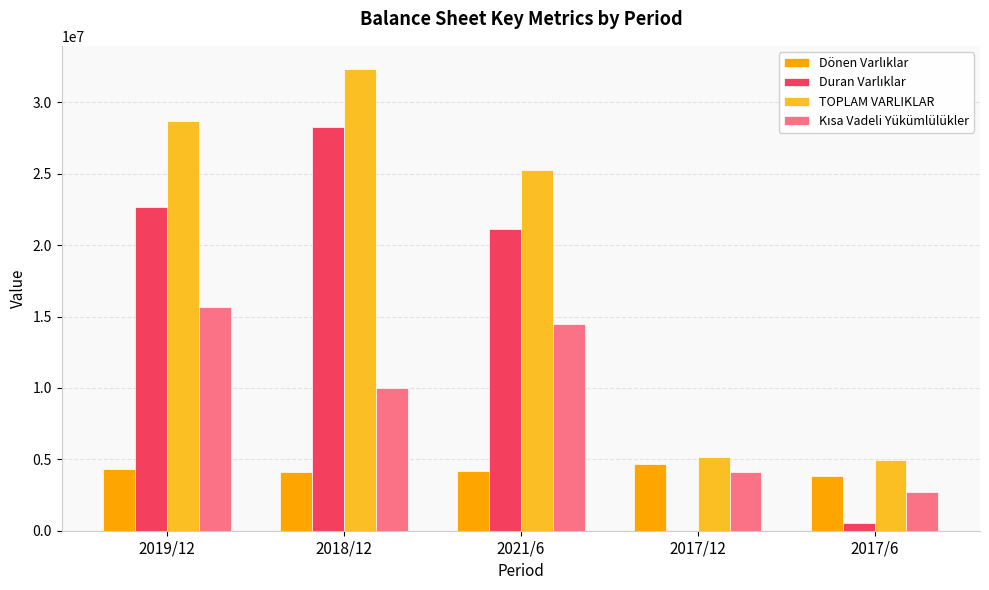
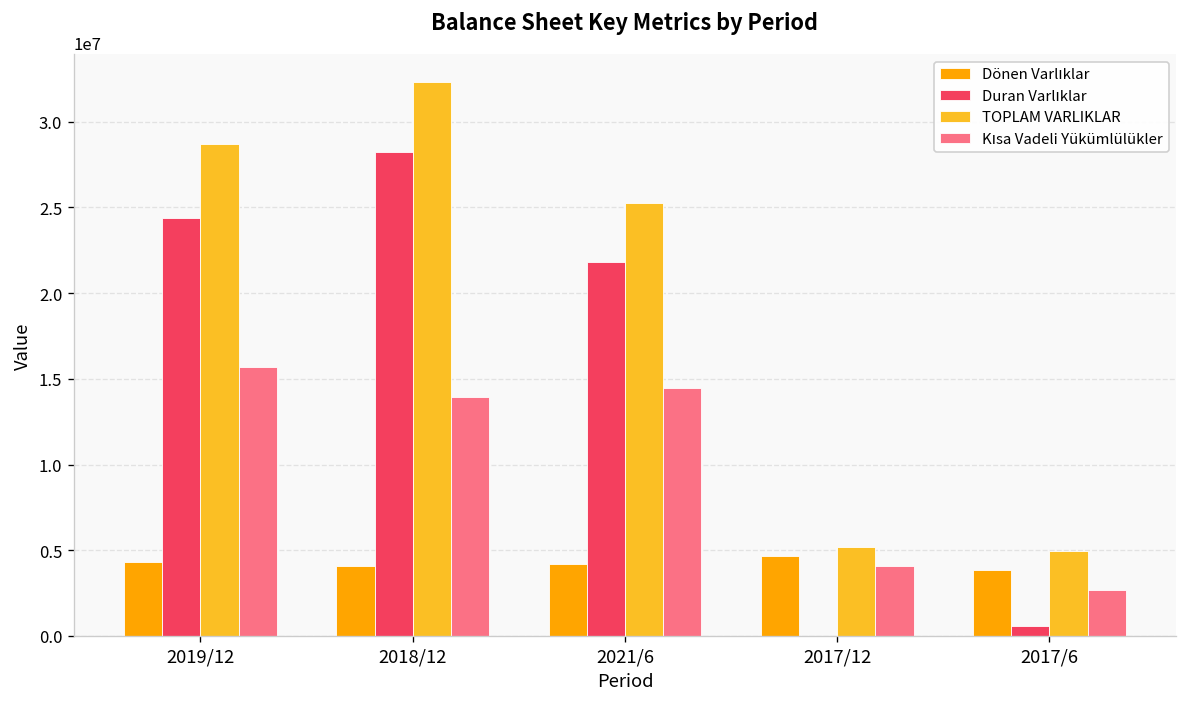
Duran Varlıklar, 2019/12: 22700000 -> 24400000
Kısa Vadeli Yükümlülükler, 2018/12: 10000000 -> 14000000
Duran Varlıklar, 2021/6: 21100000 -> 21800000
